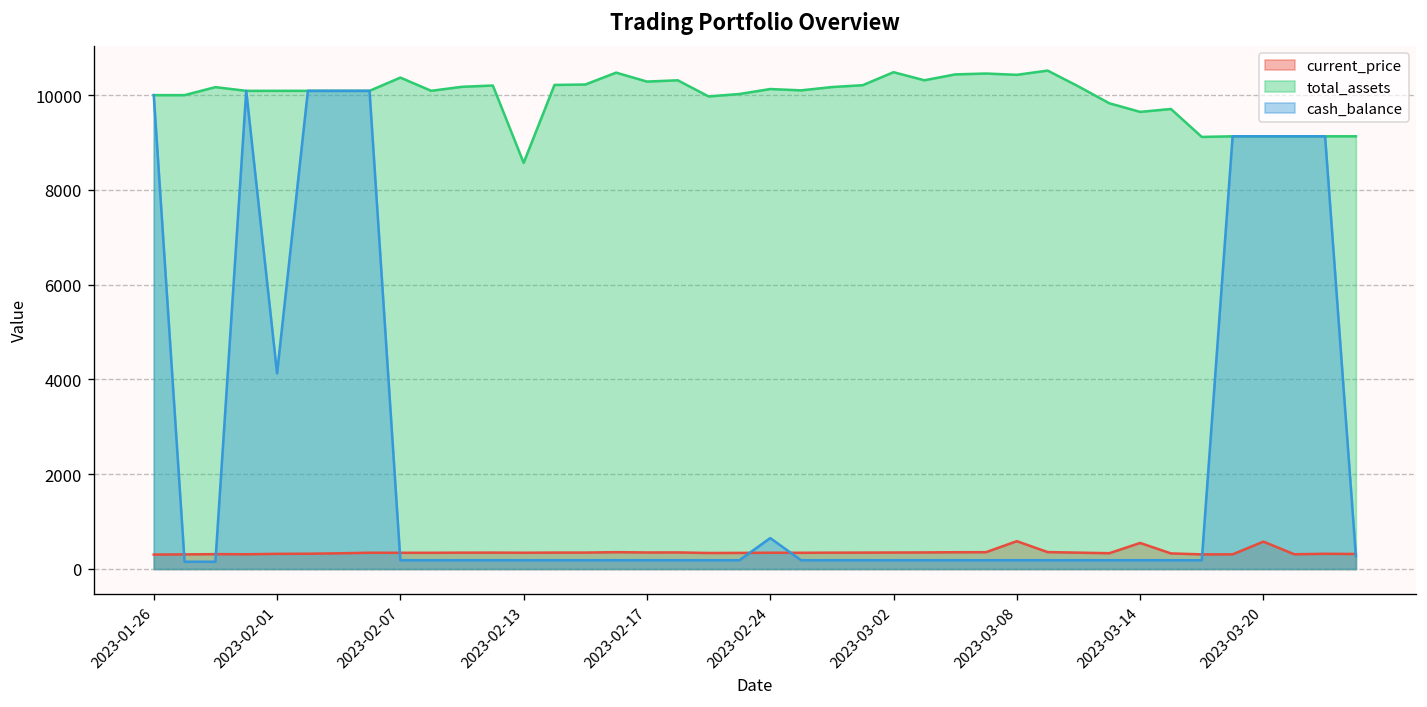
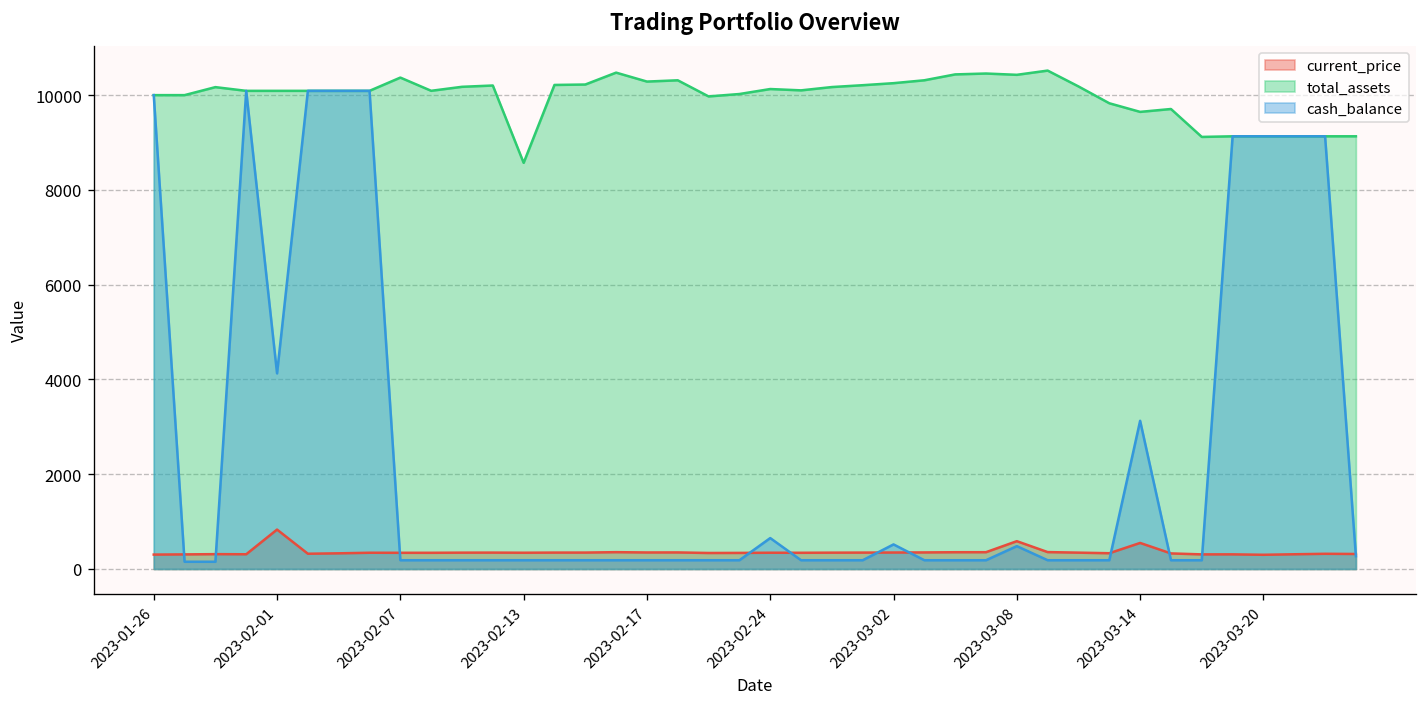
current_price, 2023-02-01: 300 -> 800
total_assets, 2023-03-02: 10500 -> 10300
cash_balance, 2023-03-02: 200 -> 500
cash_balance, 2023-03-08: 200 -> 500
cash_balance, 2023-03-14: 200 -> 3100
current_price, 2023-03-20: 600 -> 300
